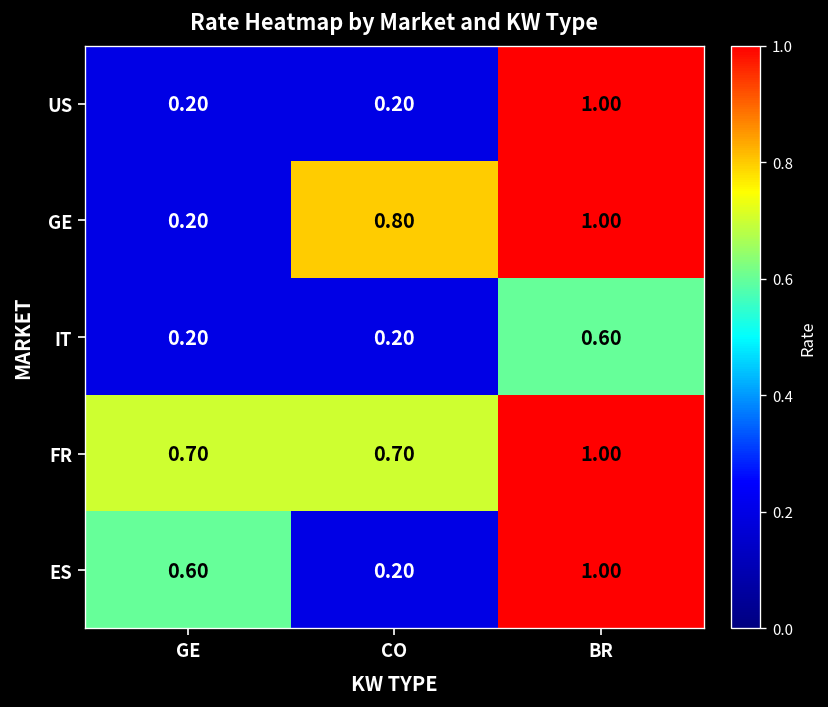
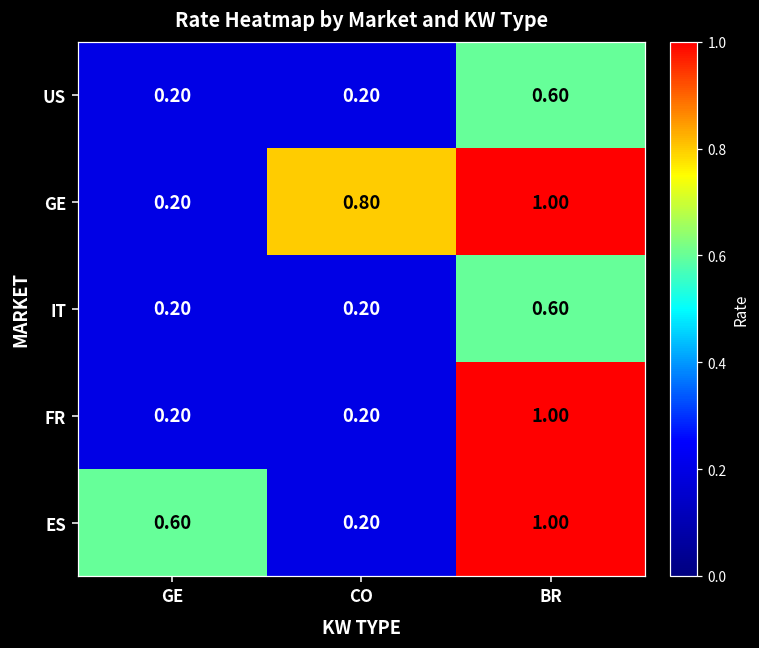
US, BR: 1.00 -> 0.60
FR, GE: 0.70 -> 0.20
FR, CO: 0.70 -> 0.20
